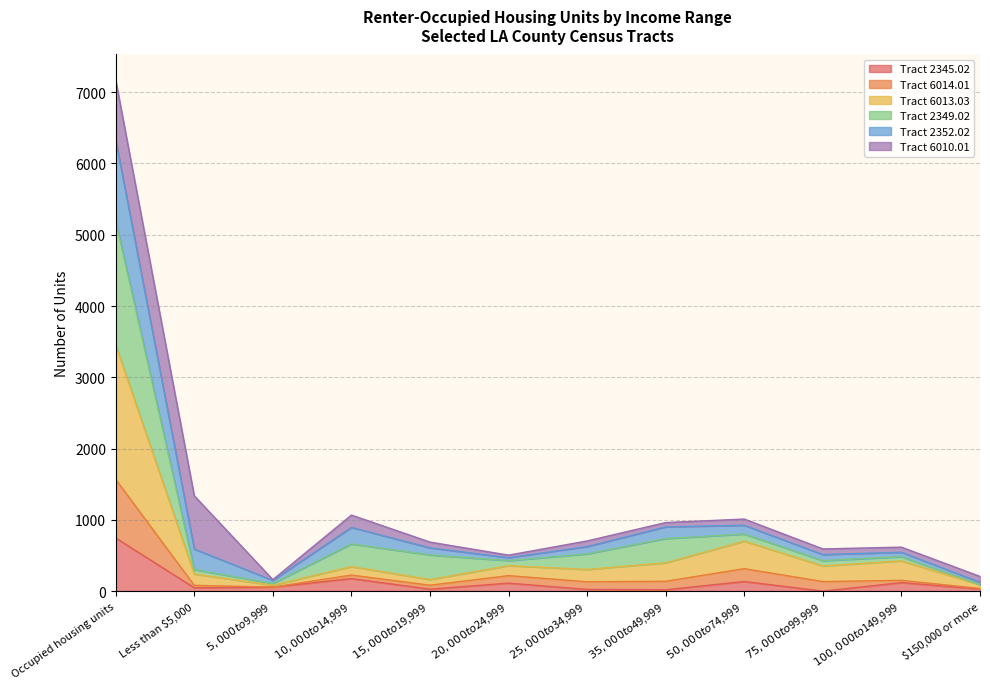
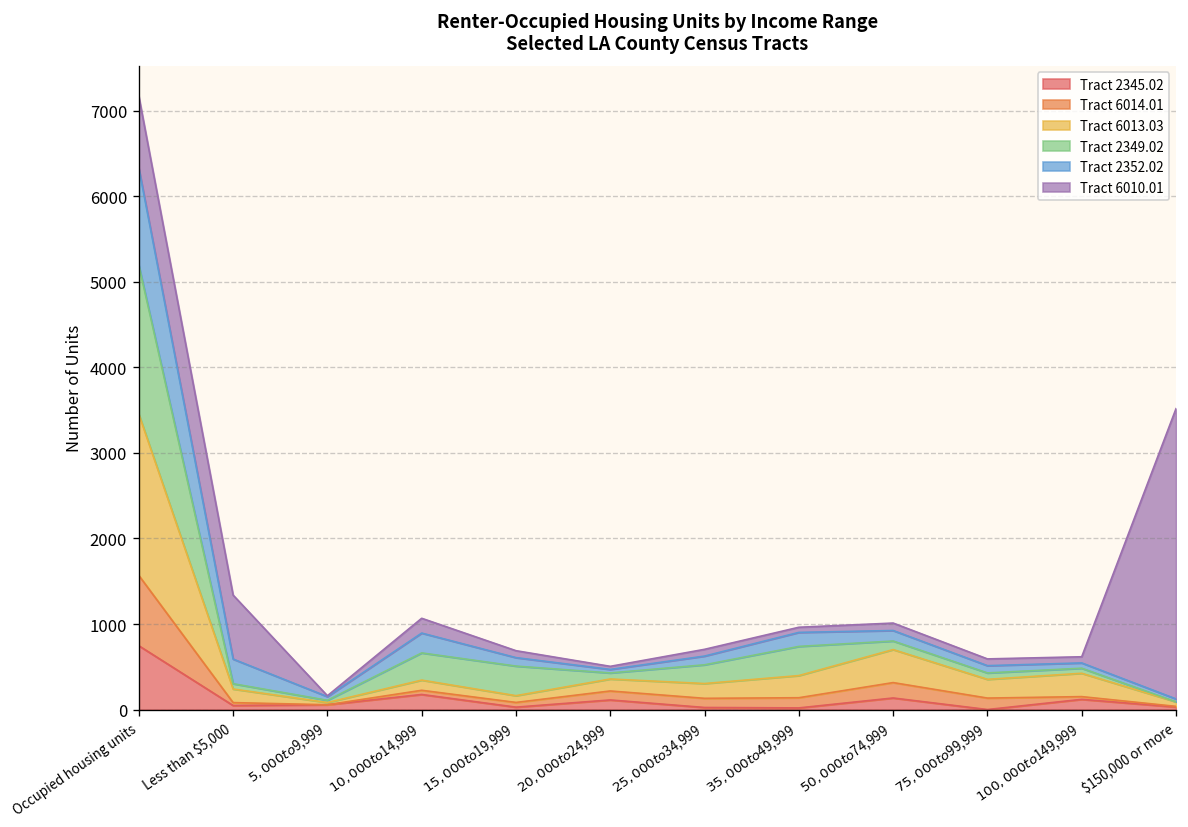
Tract 6010.01, $150,000 or more: 100 -> 3400
